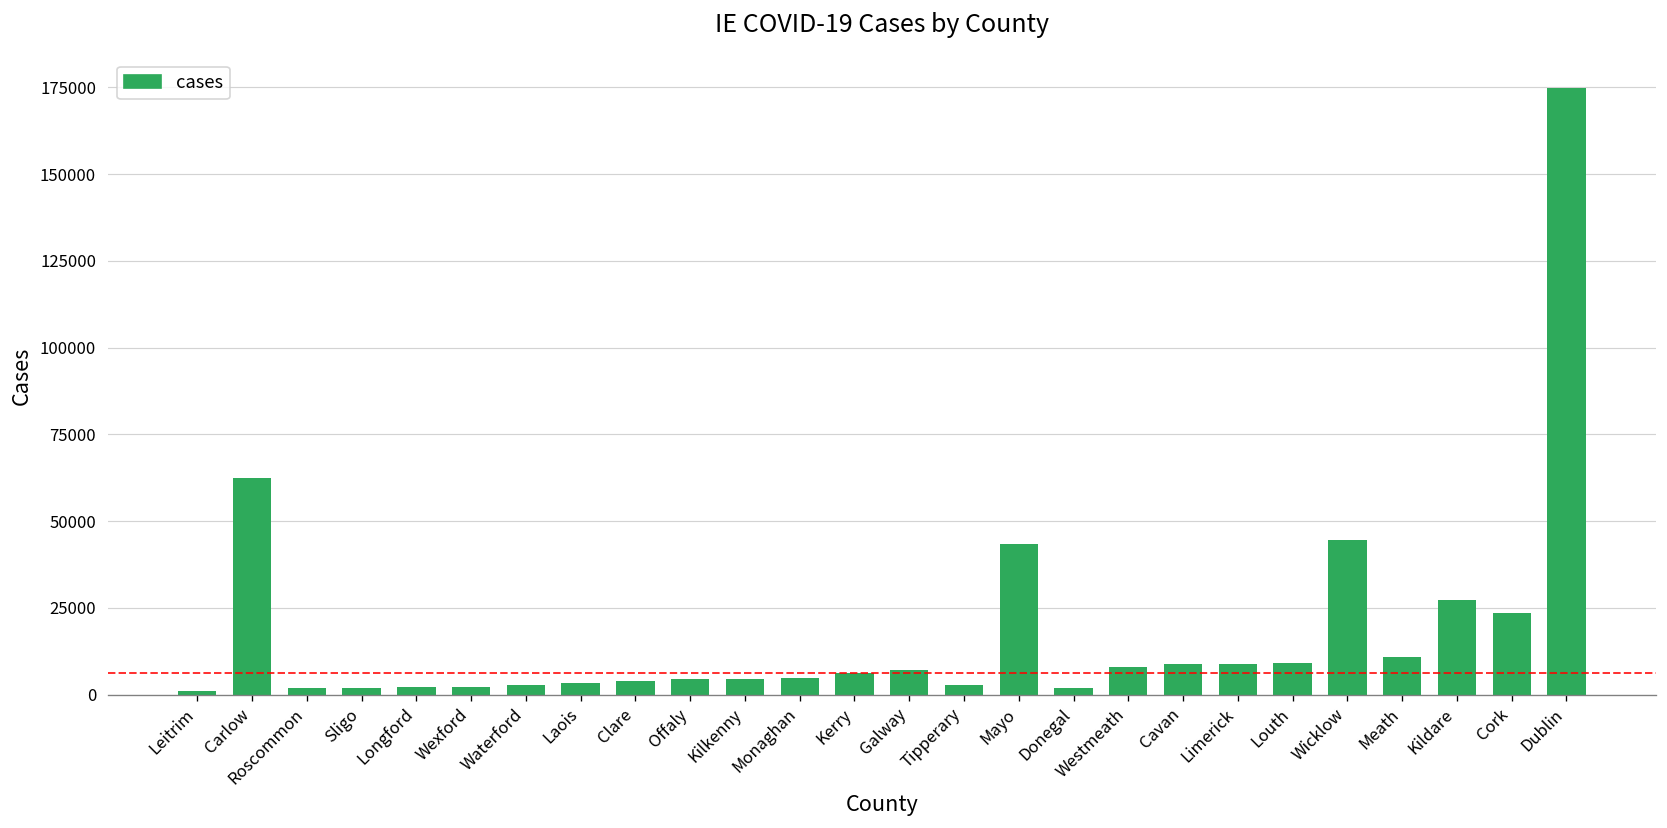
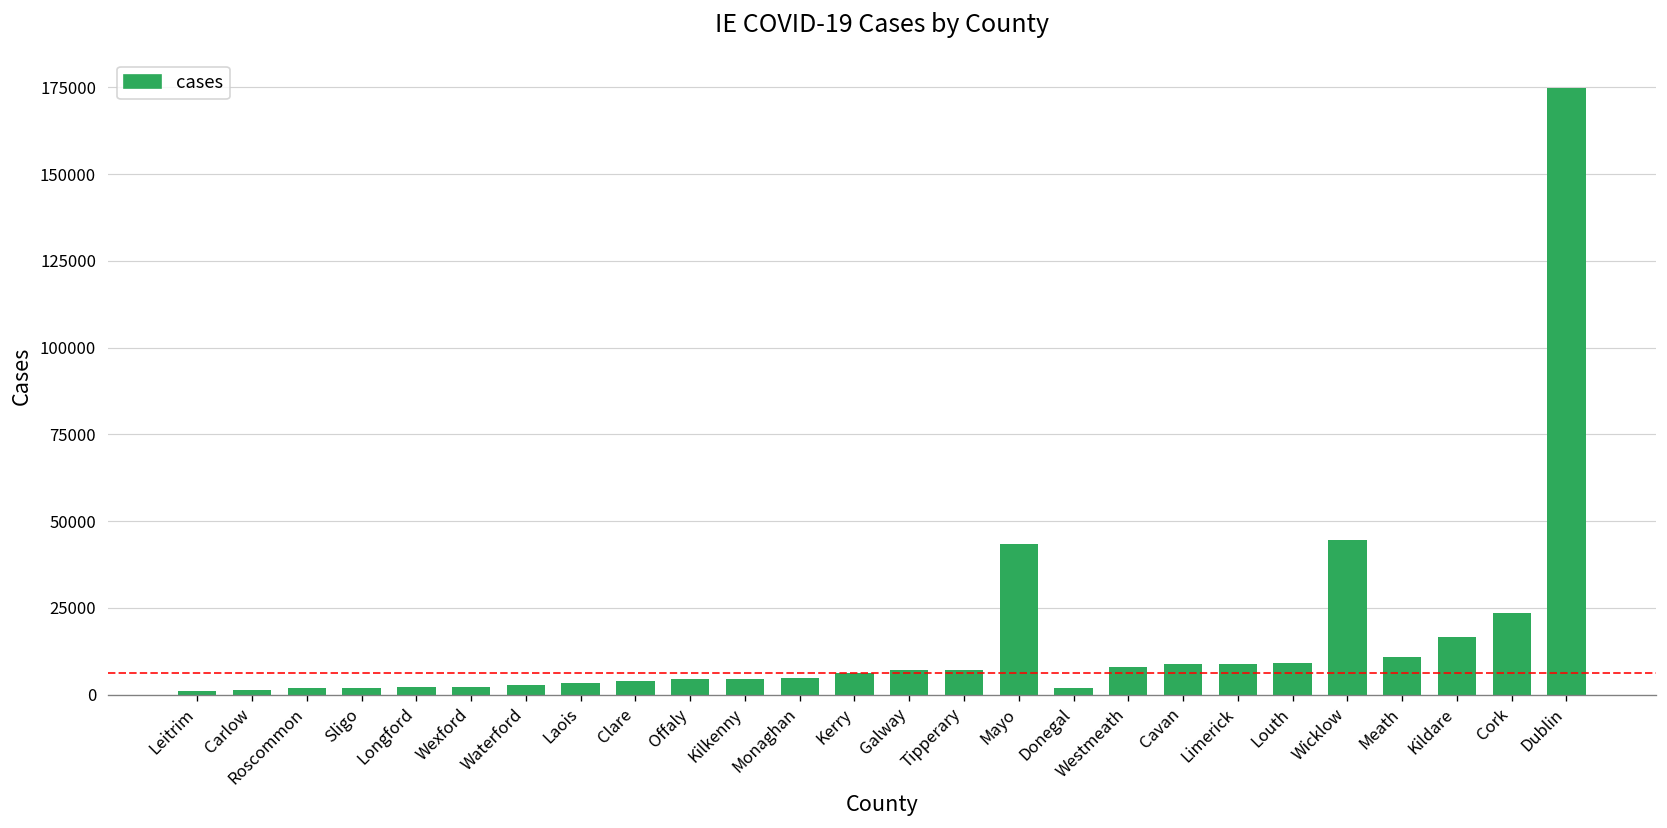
Carlow: 62000 -> 1000
Tipperary: 3000 -> 7000
Kildare: 27000 -> 17000
